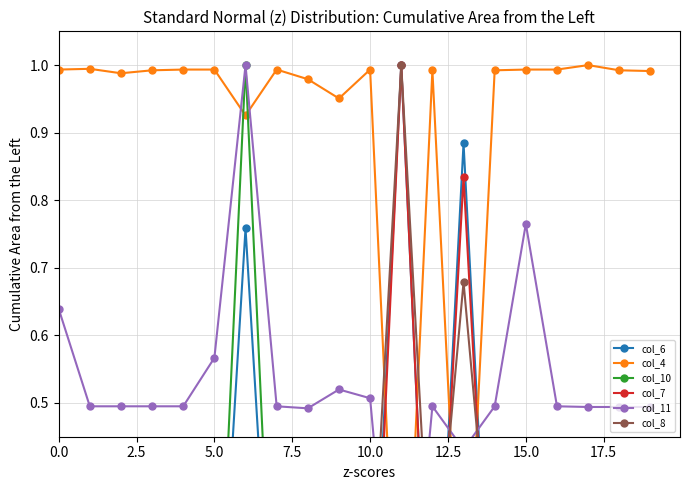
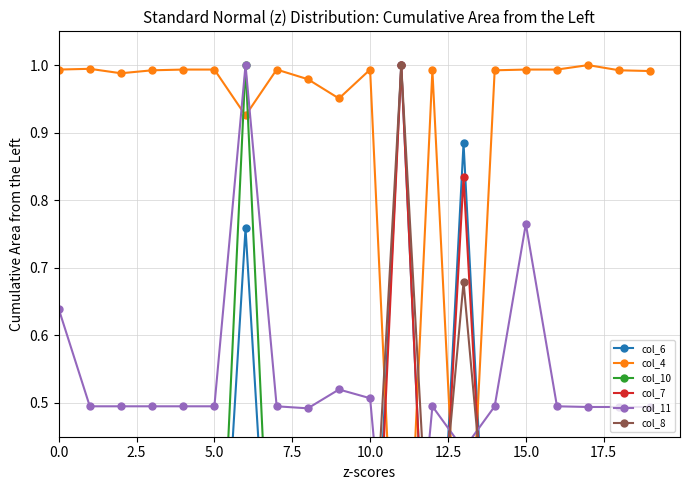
col_11, 5.0: 0.57 -> 0.50
